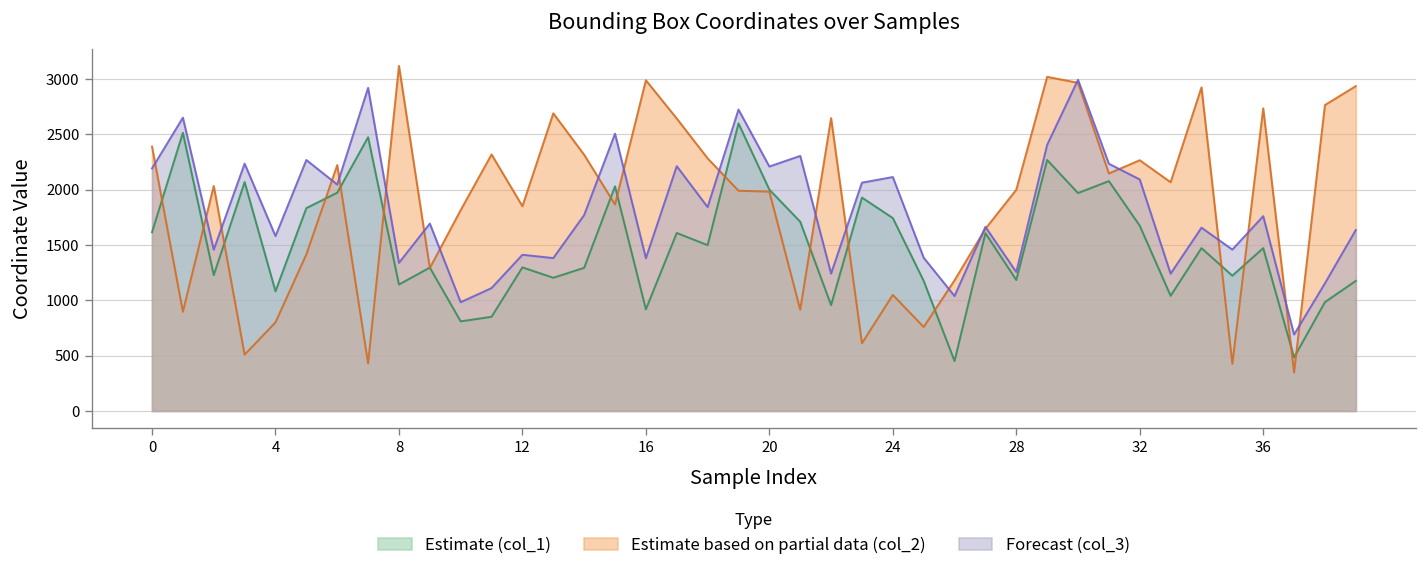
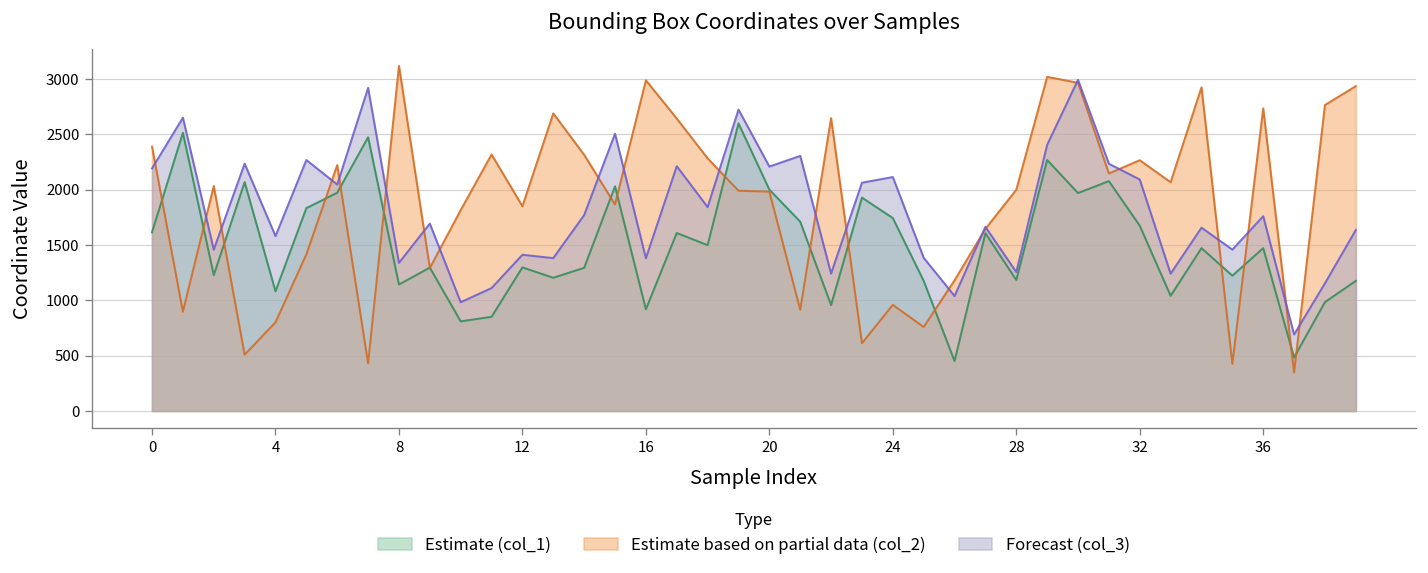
Estimate based on partial data (col_2), 24: 1050 -> 960
